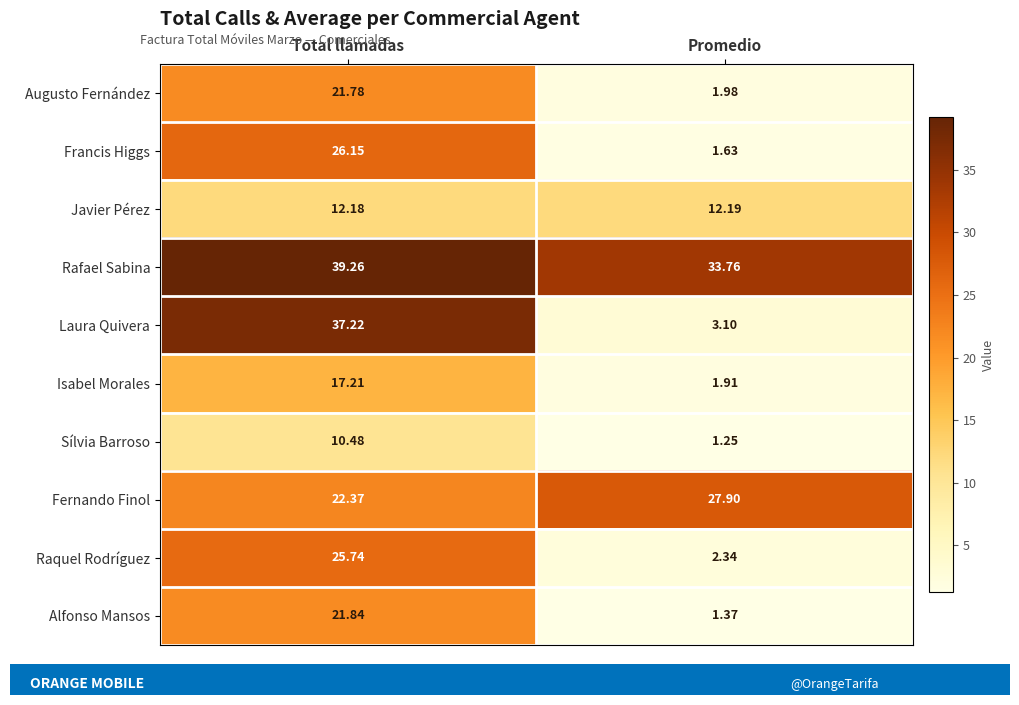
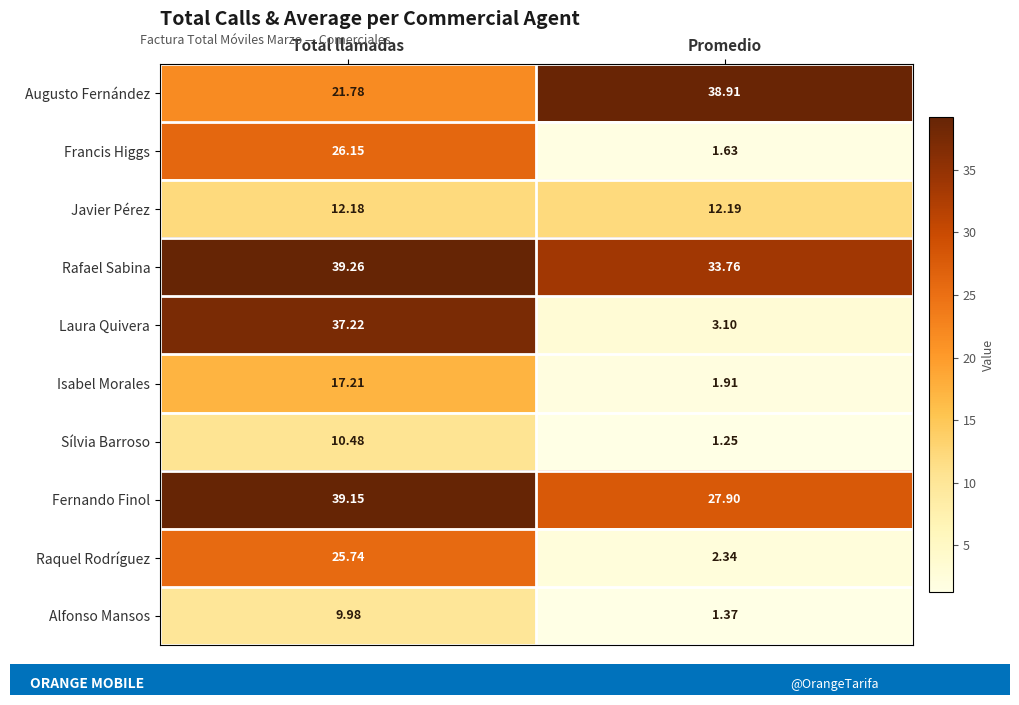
Augusto Fernández, Promedio: 1.98 -> 38.91
Fernando Finol, Total llamadas: 22.37 -> 39.15
Alfonso Mansos, Total llamadas: 21.84 -> 9.98
